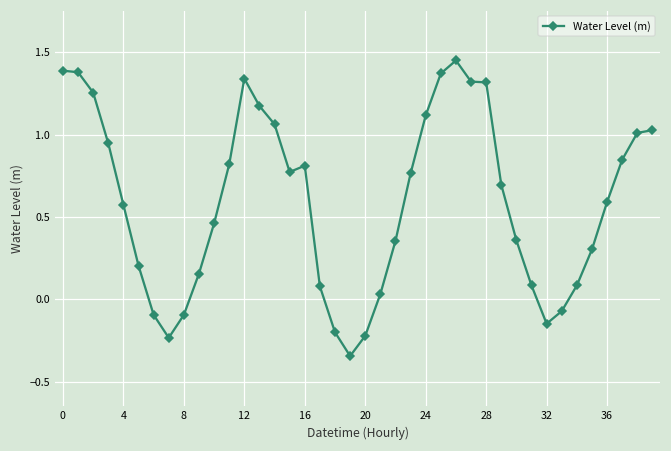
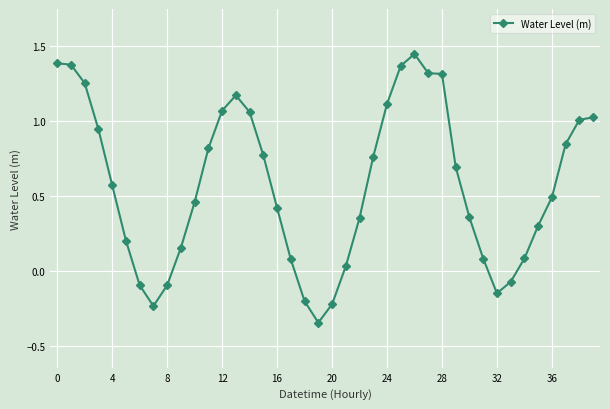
12: 1.34 -> 1.07
16: 0.81 -> 0.42
36: 0.59 -> 0.49
